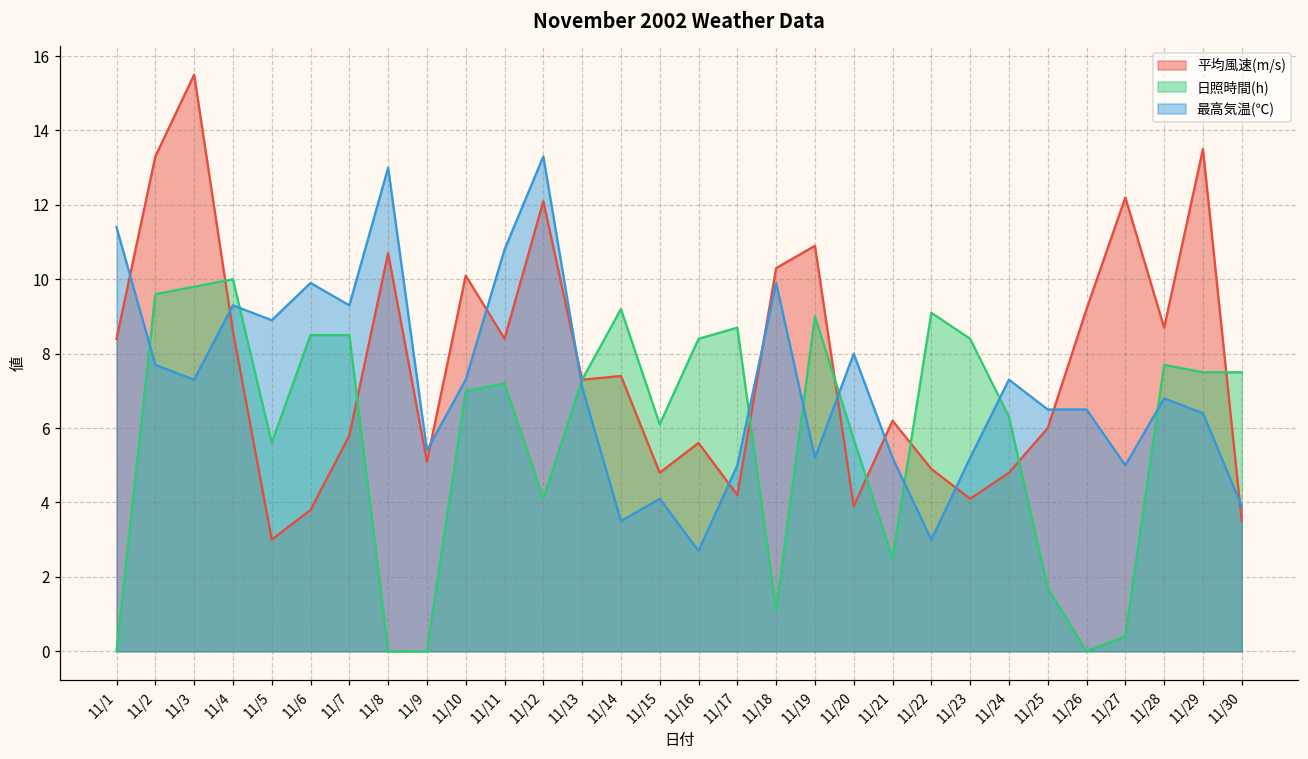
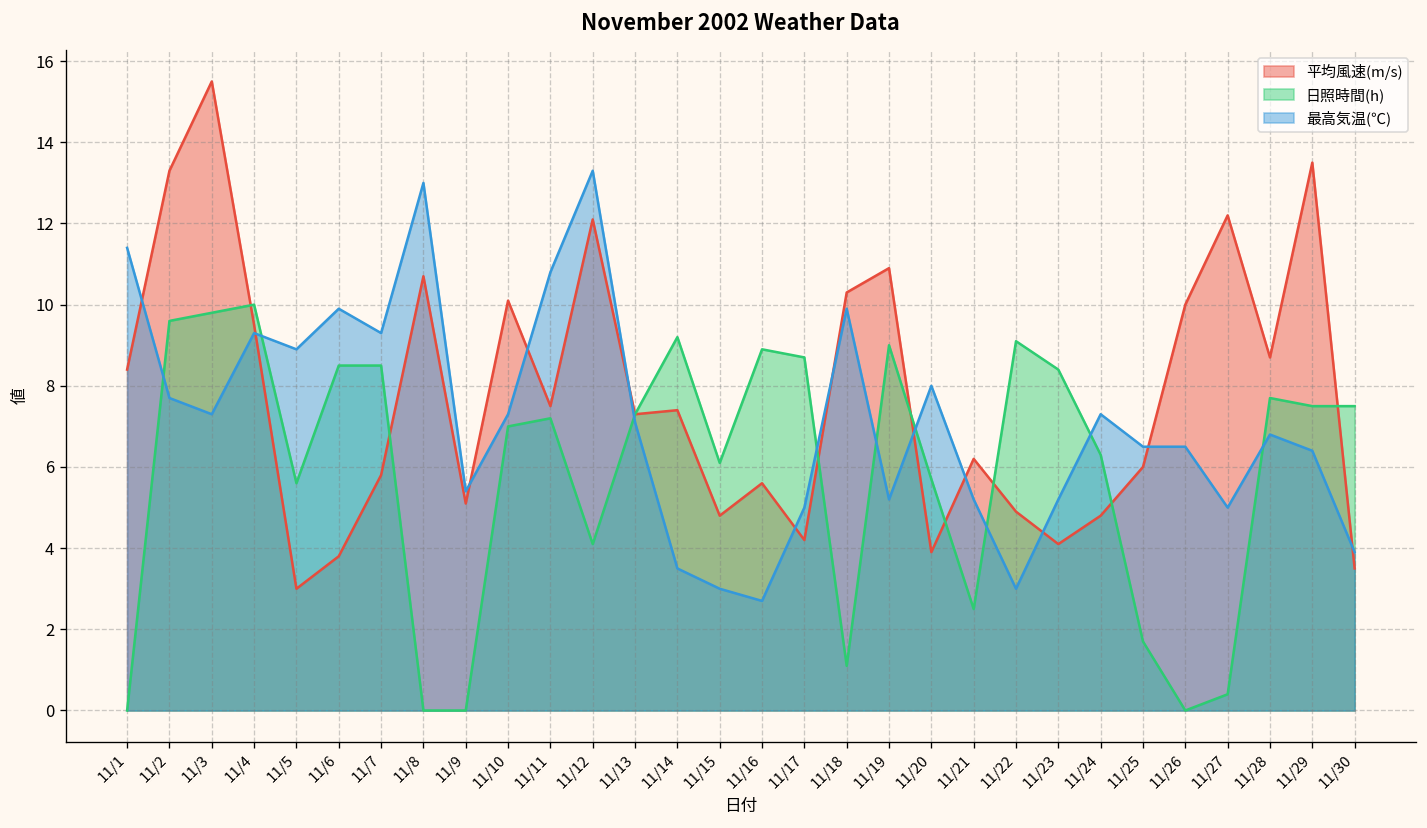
平均風速(m/s), 11/4: 8.6 -> 9.5
平均風速(m/s), 11/11: 8.4 -> 7.5
最高気温(℃), 11/15: 4.1 -> 3.0
日照時間(h), 11/16: 8.4 -> 8.9
平均風速(m/s), 11/26: 9.2 -> 10.0
